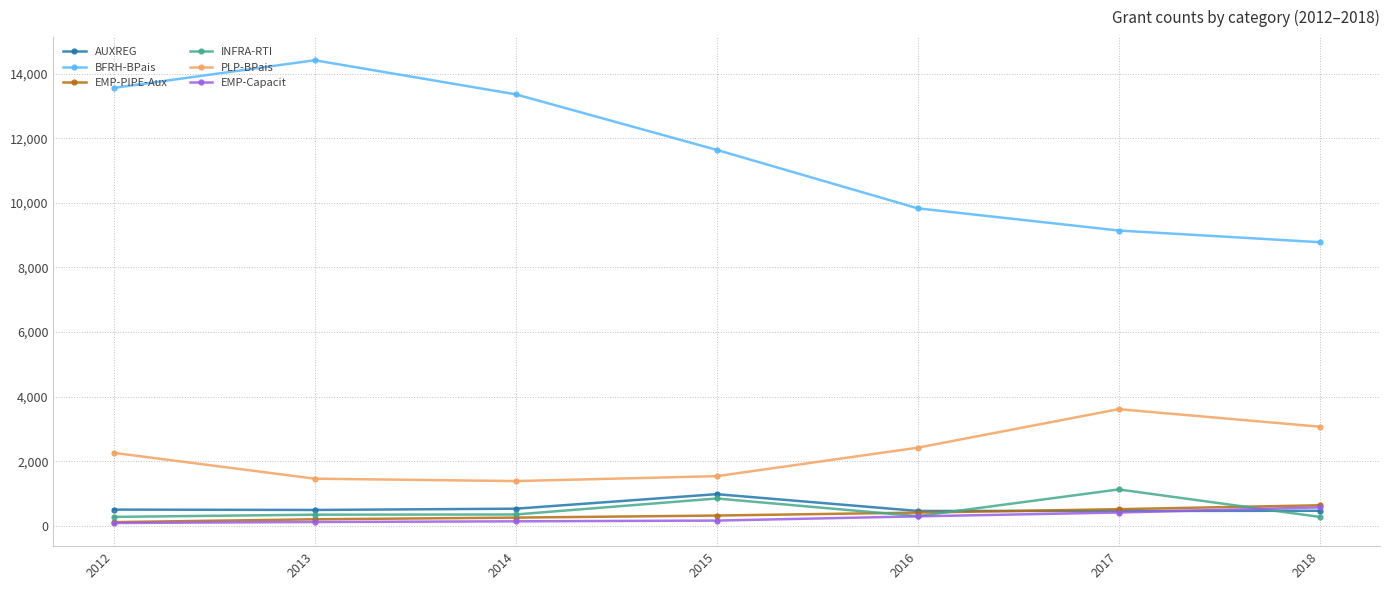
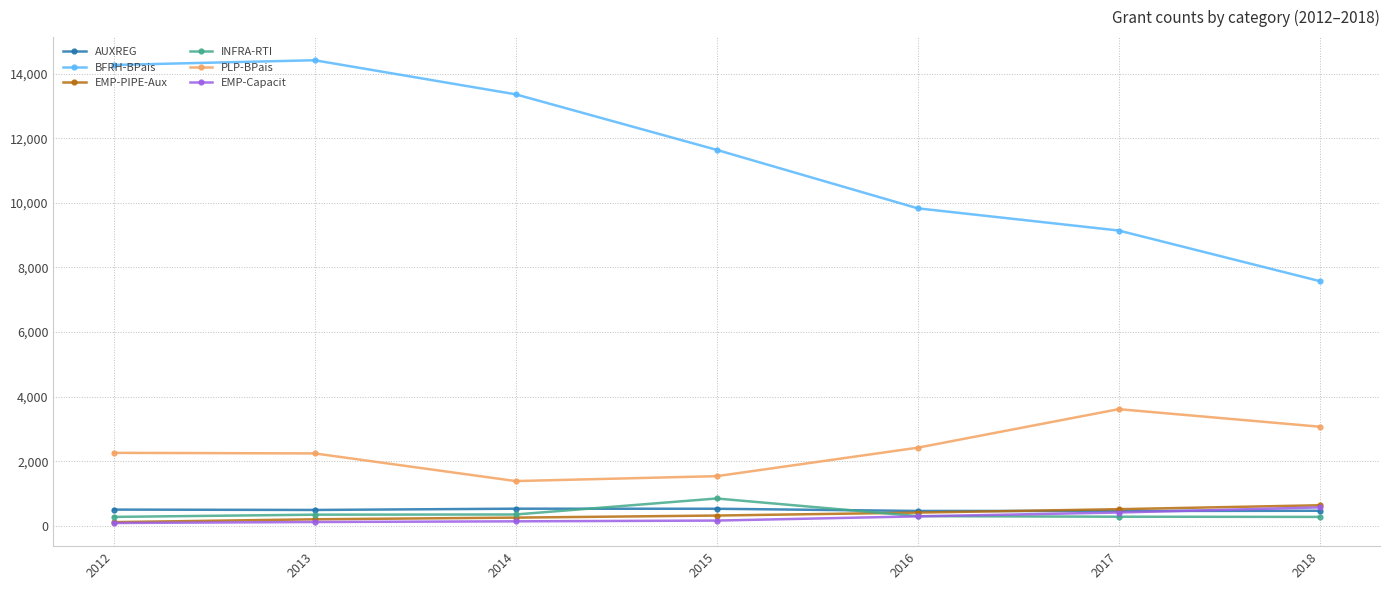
BFRH-BPais, 2012: 13,600 -> 14,300
PLP-BPais, 2013: 1,500 -> 2,200
AUXREG, 2015: 1,000 -> 500
INFRA-RTI, 2017: 1,100 -> 300
BFRH-BPais, 2018: 8,800 -> 7,600
